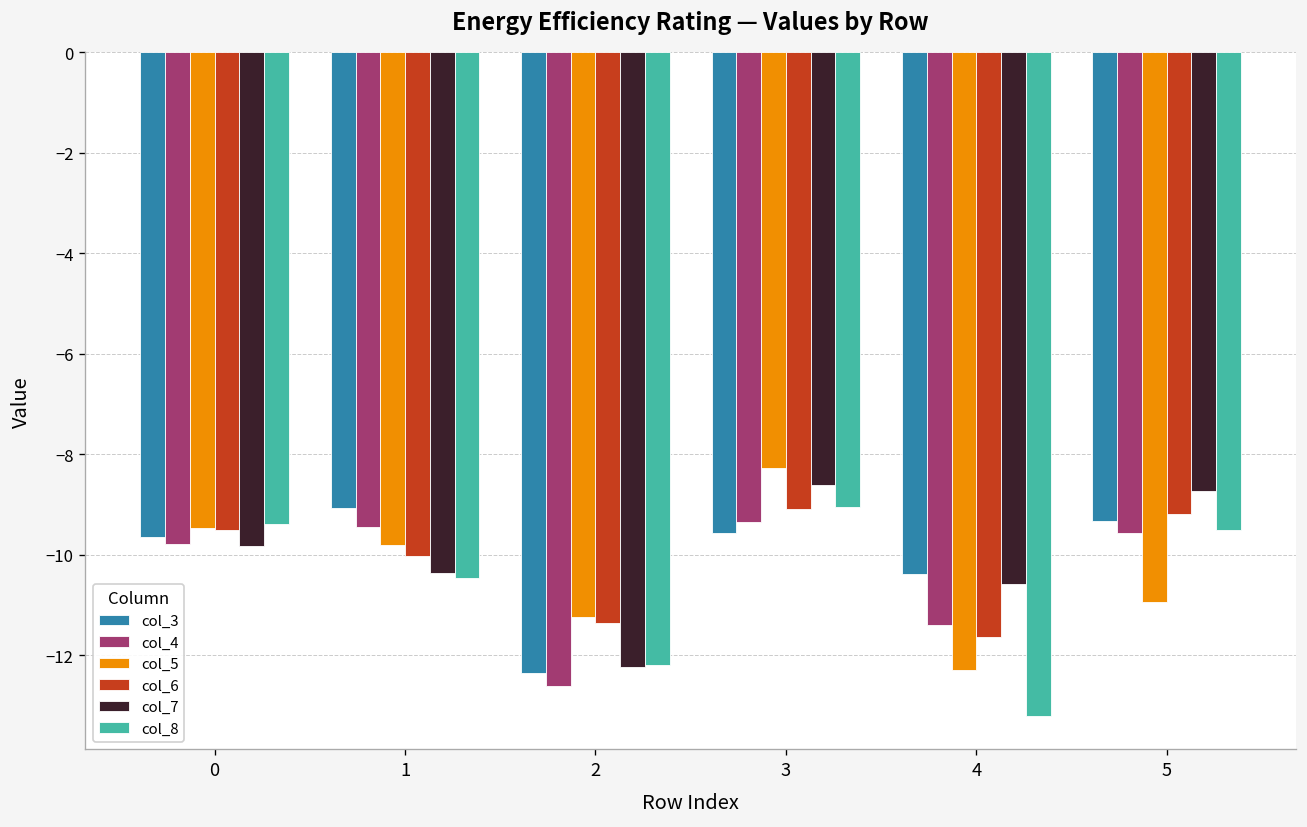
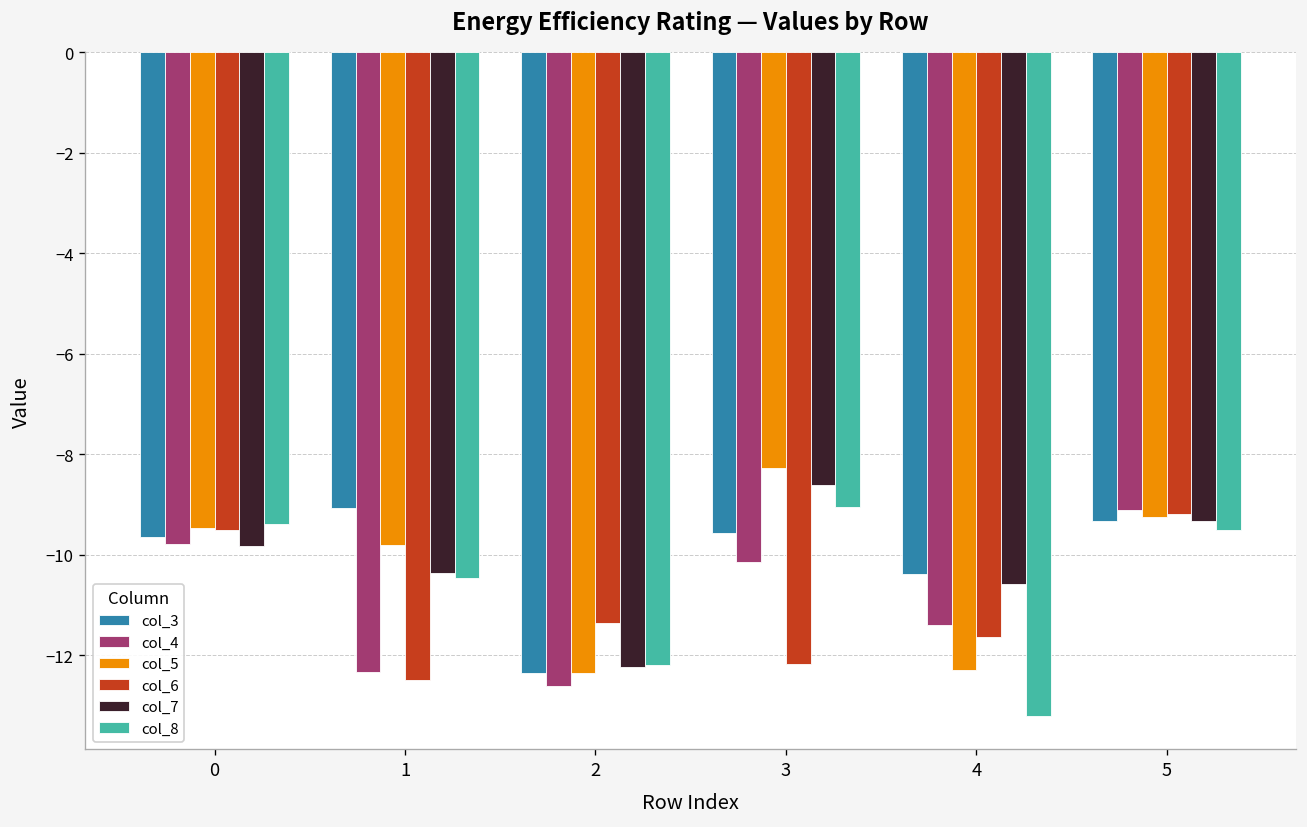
col_4, 1: -9.5 -> -12.3
col_6, 1: -10.0 -> -12.5
col_5, 2: -11.2 -> -12.4
col_4, 3: -9.4 -> -10.1
col_6, 3: -9.1 -> -12.2
col_4, 5: -9.6 -> -9.1
col_5, 5: -10.9 -> -9.3
col_7, 5: -8.7 -> -9.3
